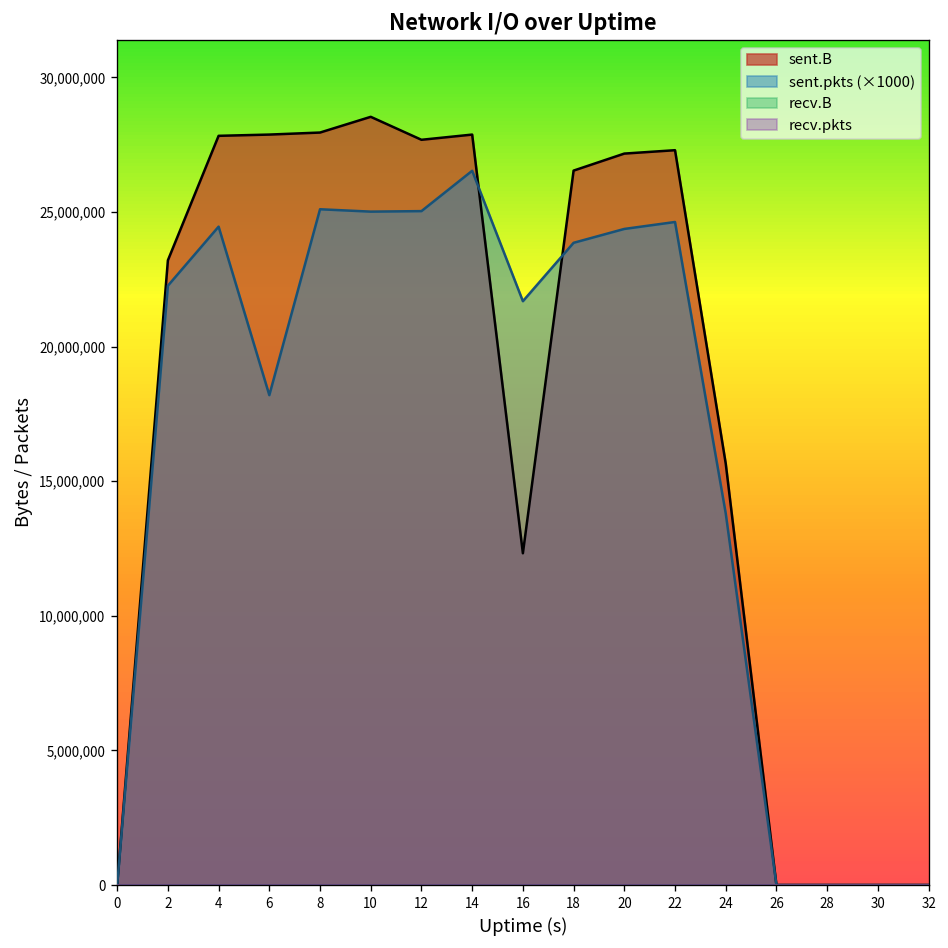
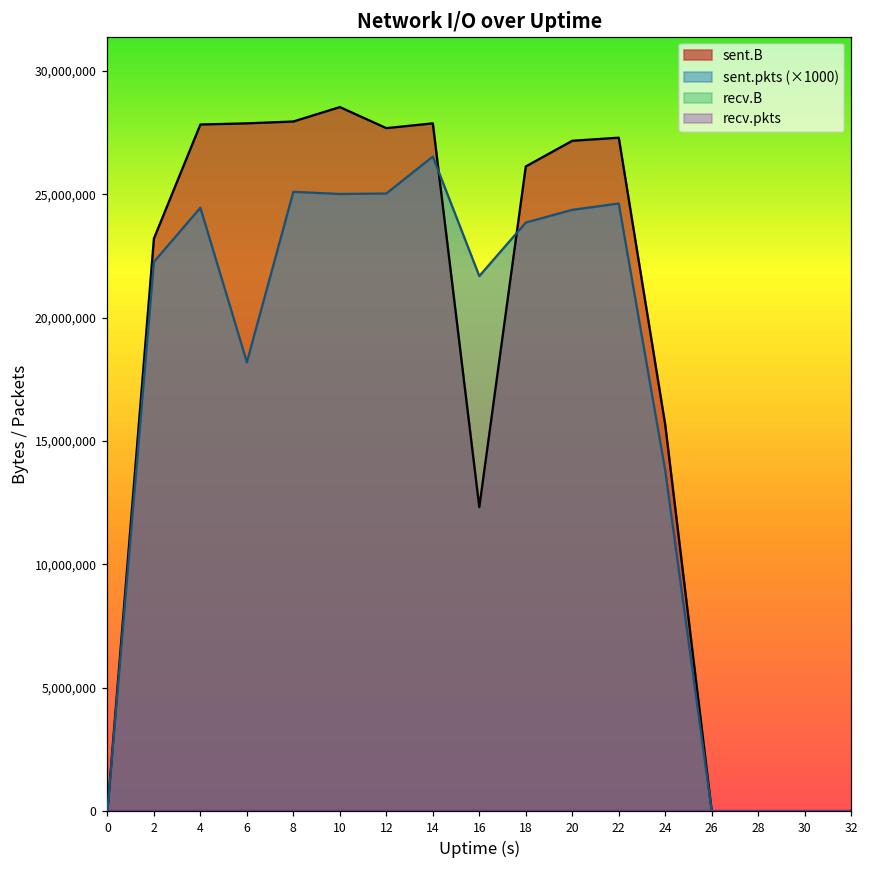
sent.B, 18: 26,500,000 -> 26,100,000
